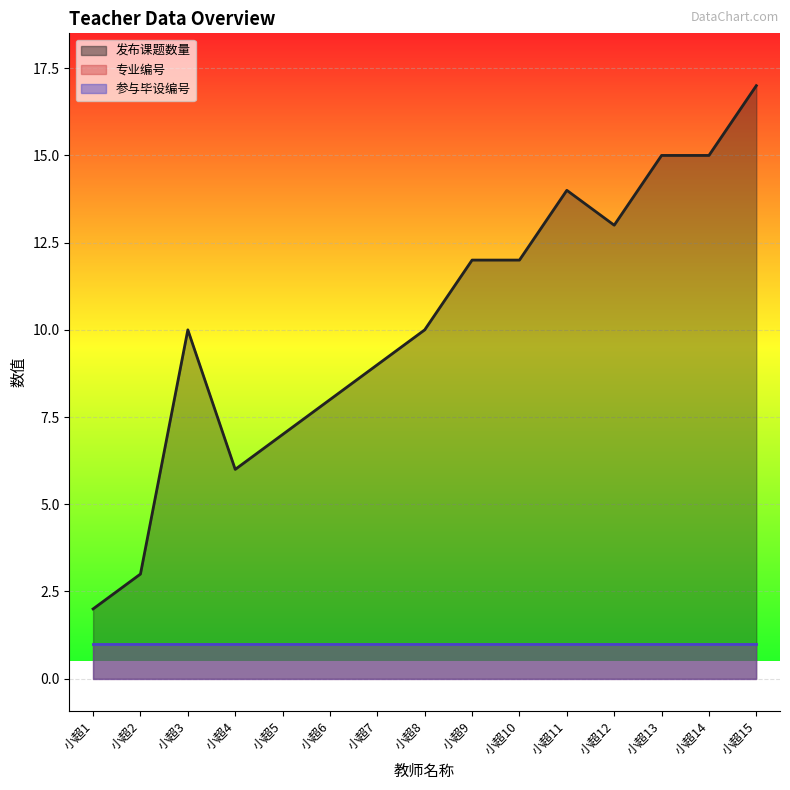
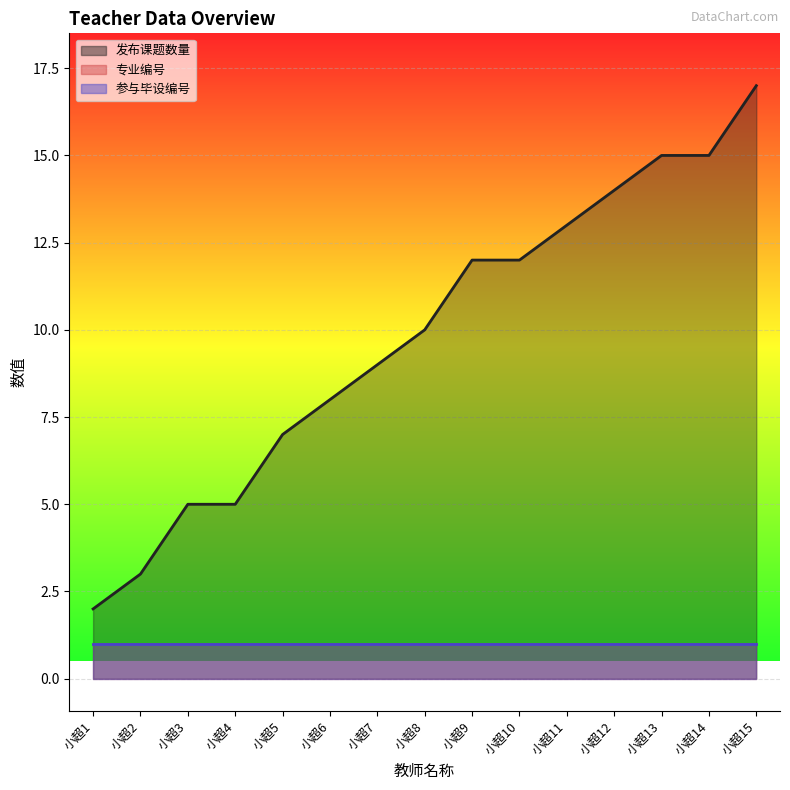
发布课题数量, 小超3: 10 -> 5
发布课题数量, 小超4: 6 -> 5
发布课题数量, 小超11: 14 -> 13
发布课题数量, 小超12: 13 -> 14
